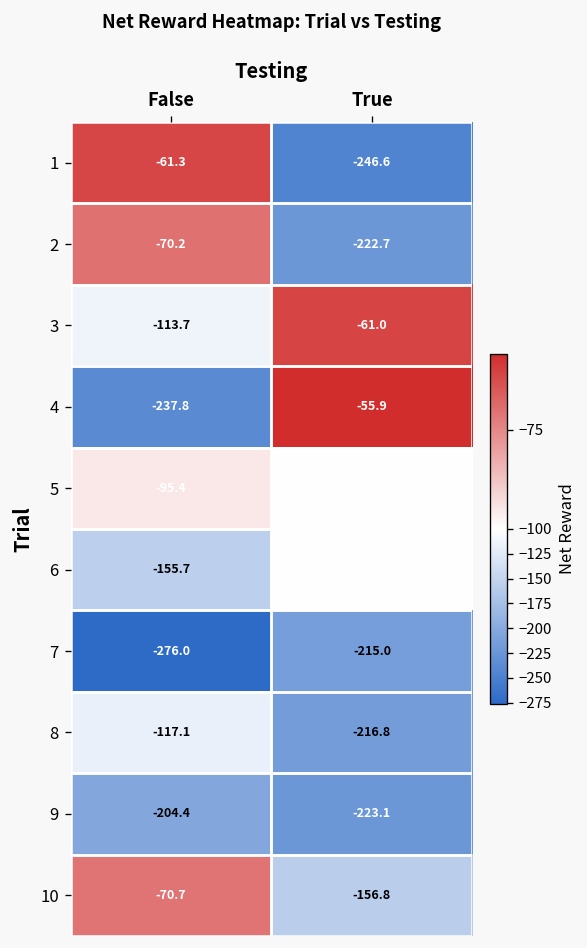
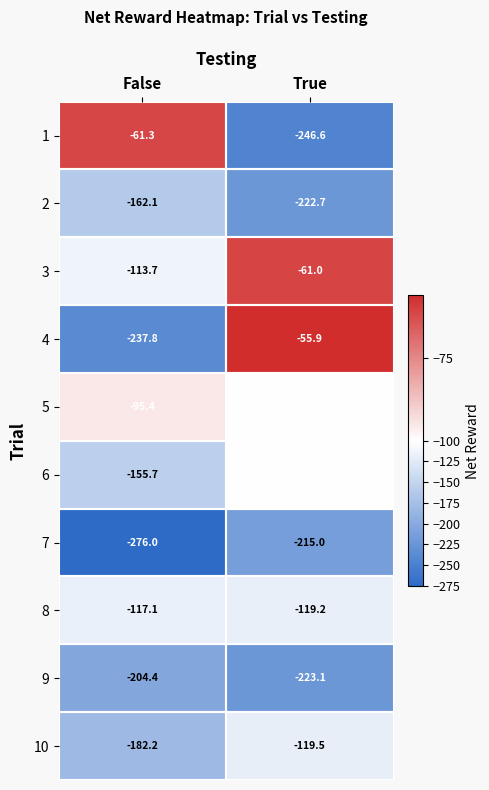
2, False: -70.2 -> -162.1
8, True: -216.8 -> -119.2
10, False: -70.7 -> -182.2
10, True: -156.8 -> -119.5
